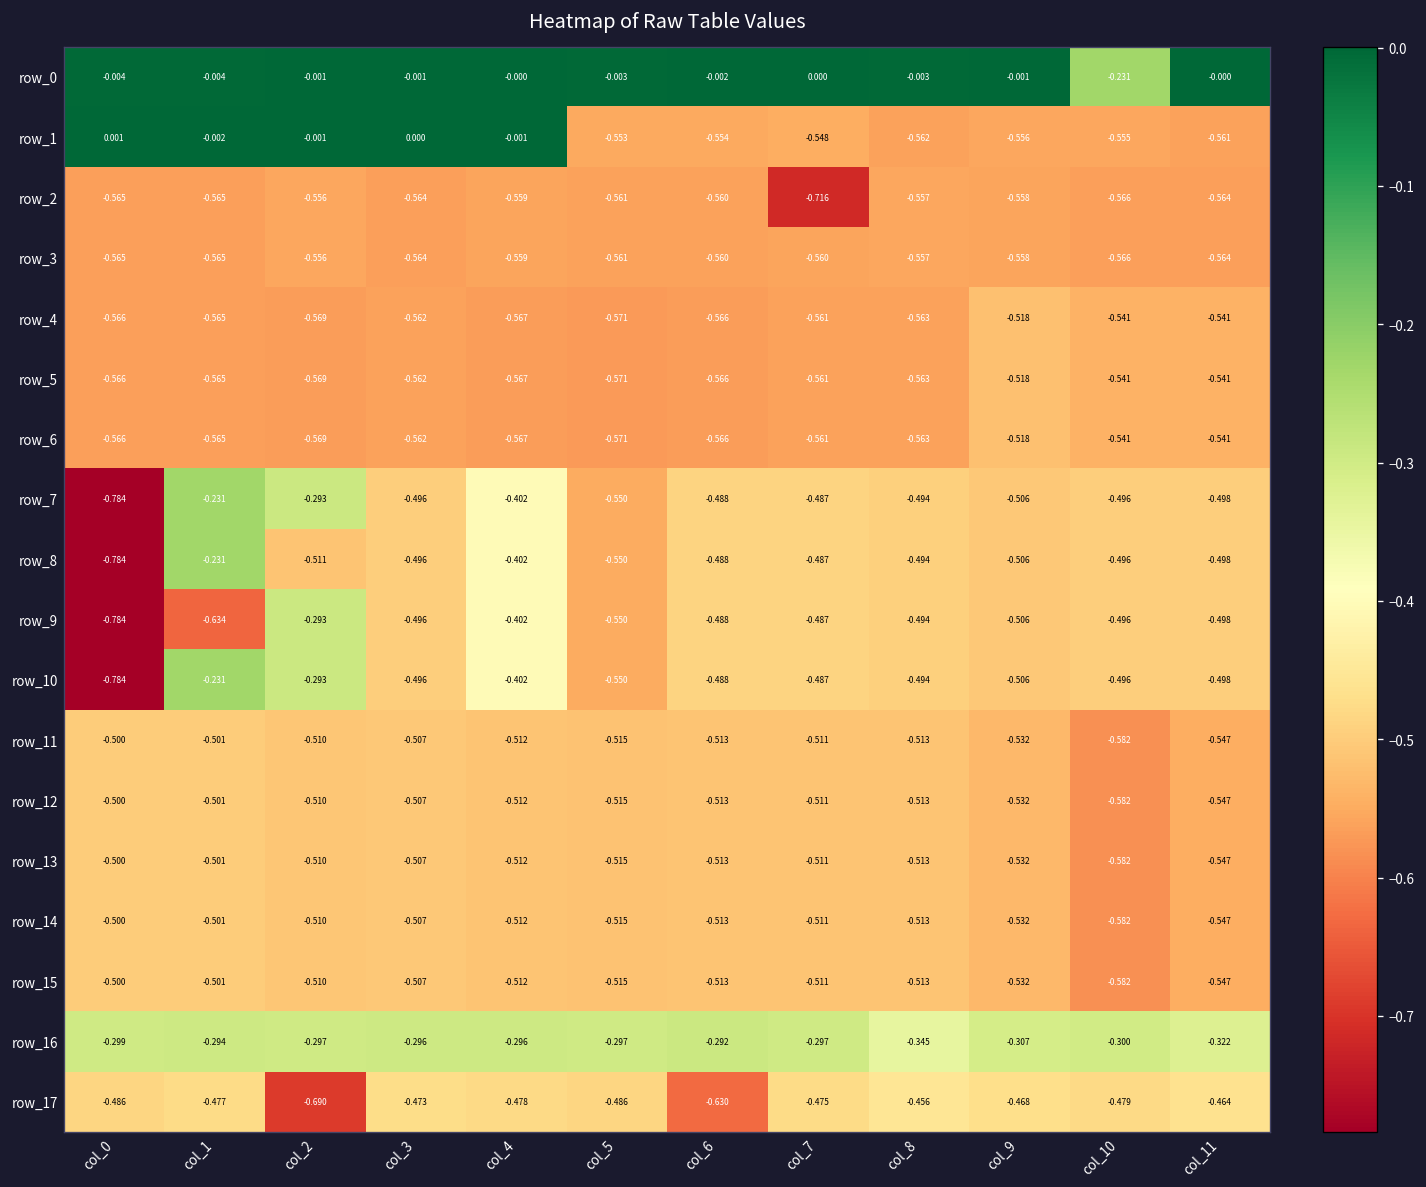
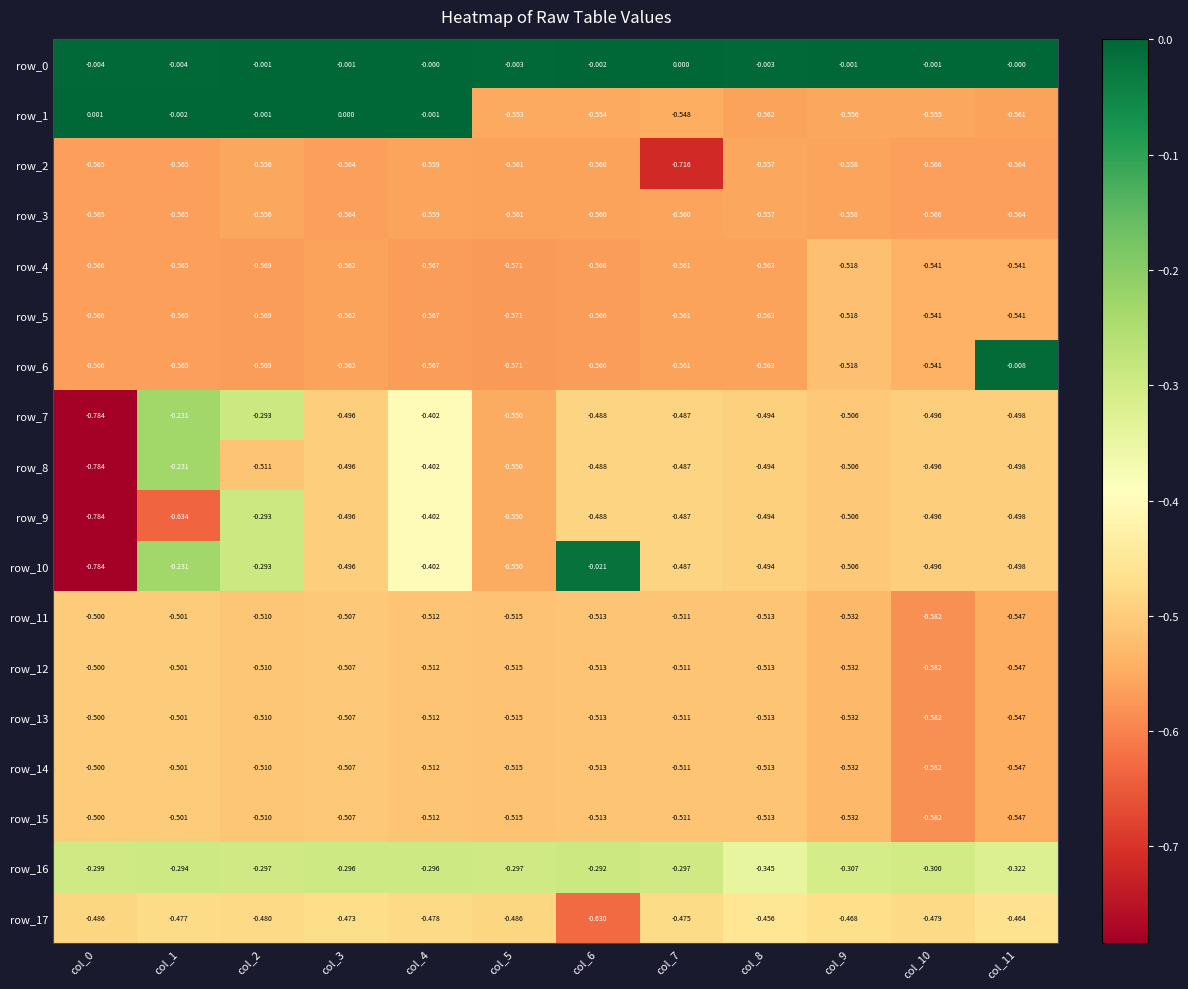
row_0, col_10: -0.231 -> -0.001
row_6, col_11: -0.541 -> -0.008
row_10, col_6: -0.488 -> -0.021
row_17, col_2: -0.690 -> -0.480
